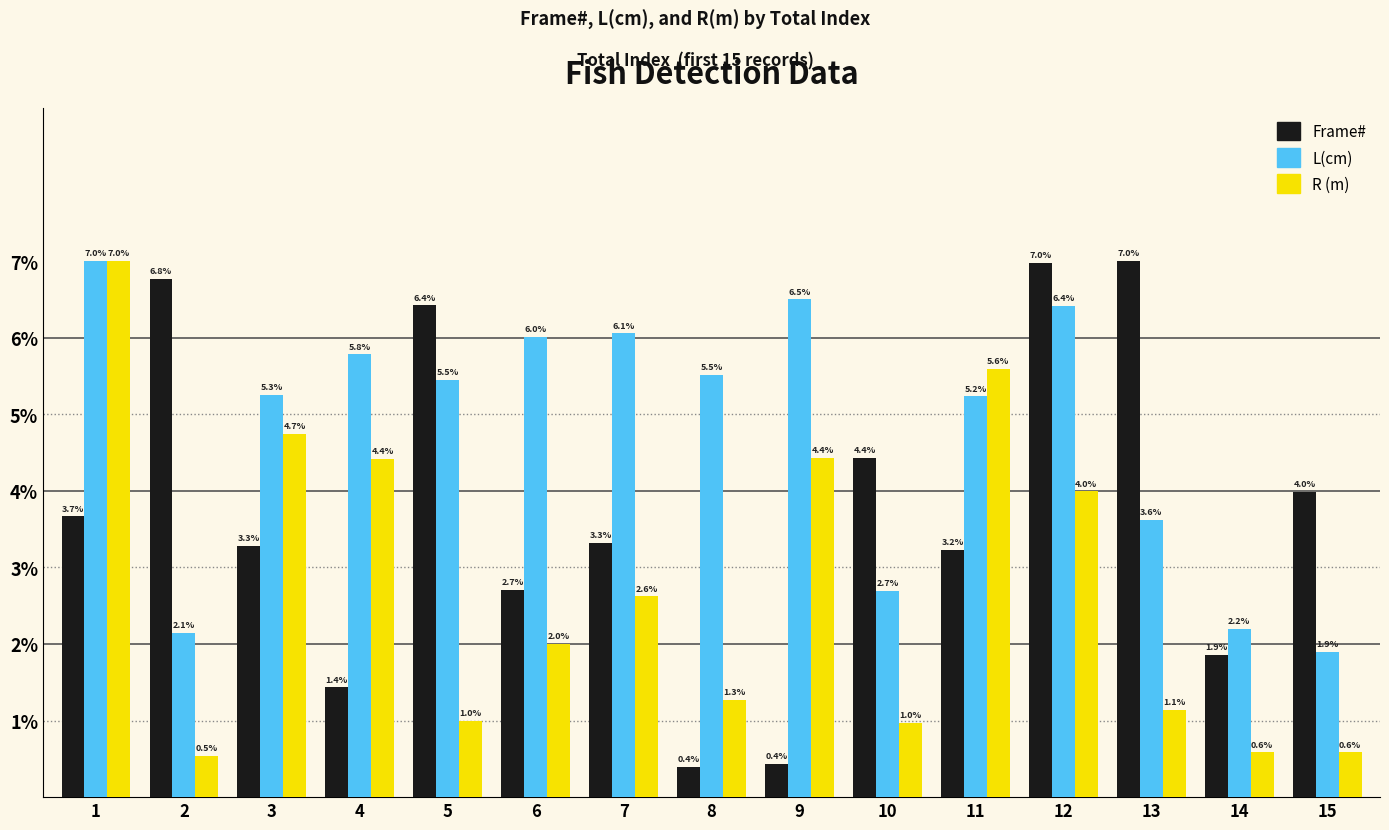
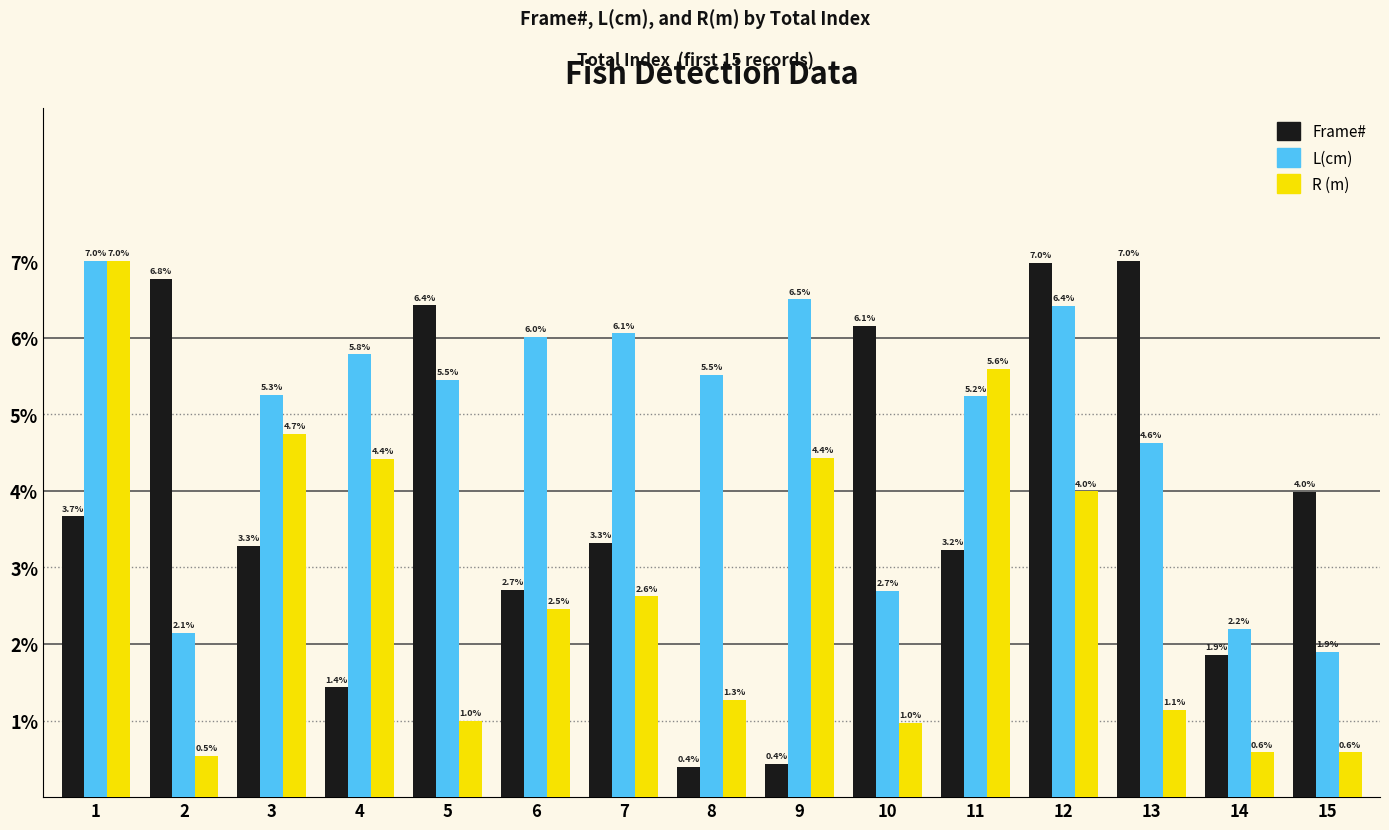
R (m), 6: 2.0% -> 2.5%
Frame#, 10: 4.4% -> 6.1%
L(cm), 13: 3.6% -> 4.6%
